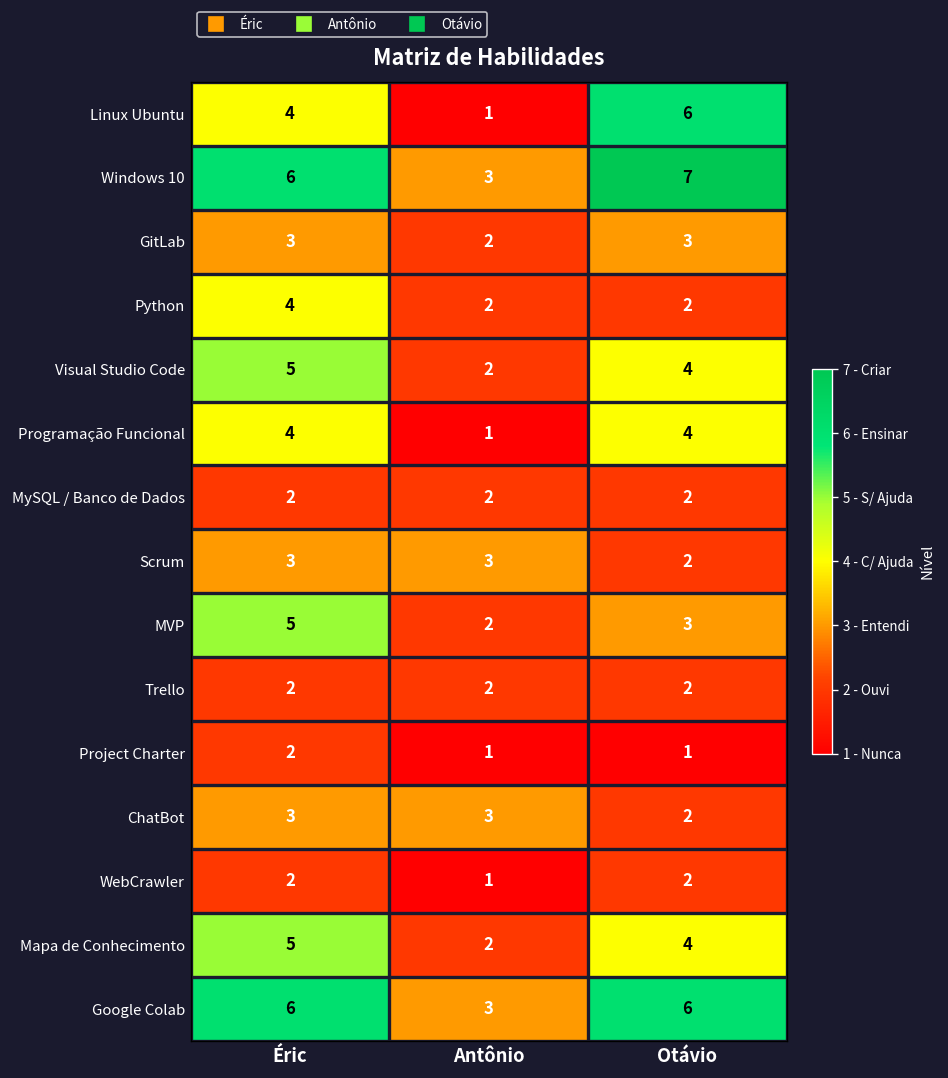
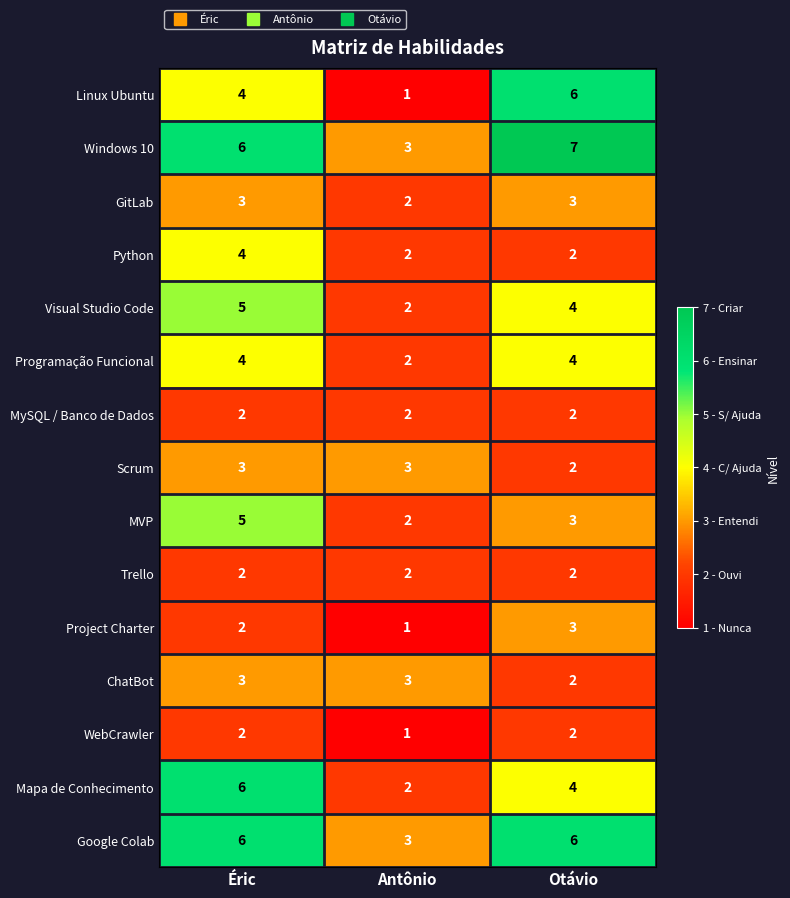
Programação Funcional, Antônio: 1 -> 2
Project Charter, Otávio: 1 -> 3
Mapa de Conhecimento, Éric: 5 -> 6
